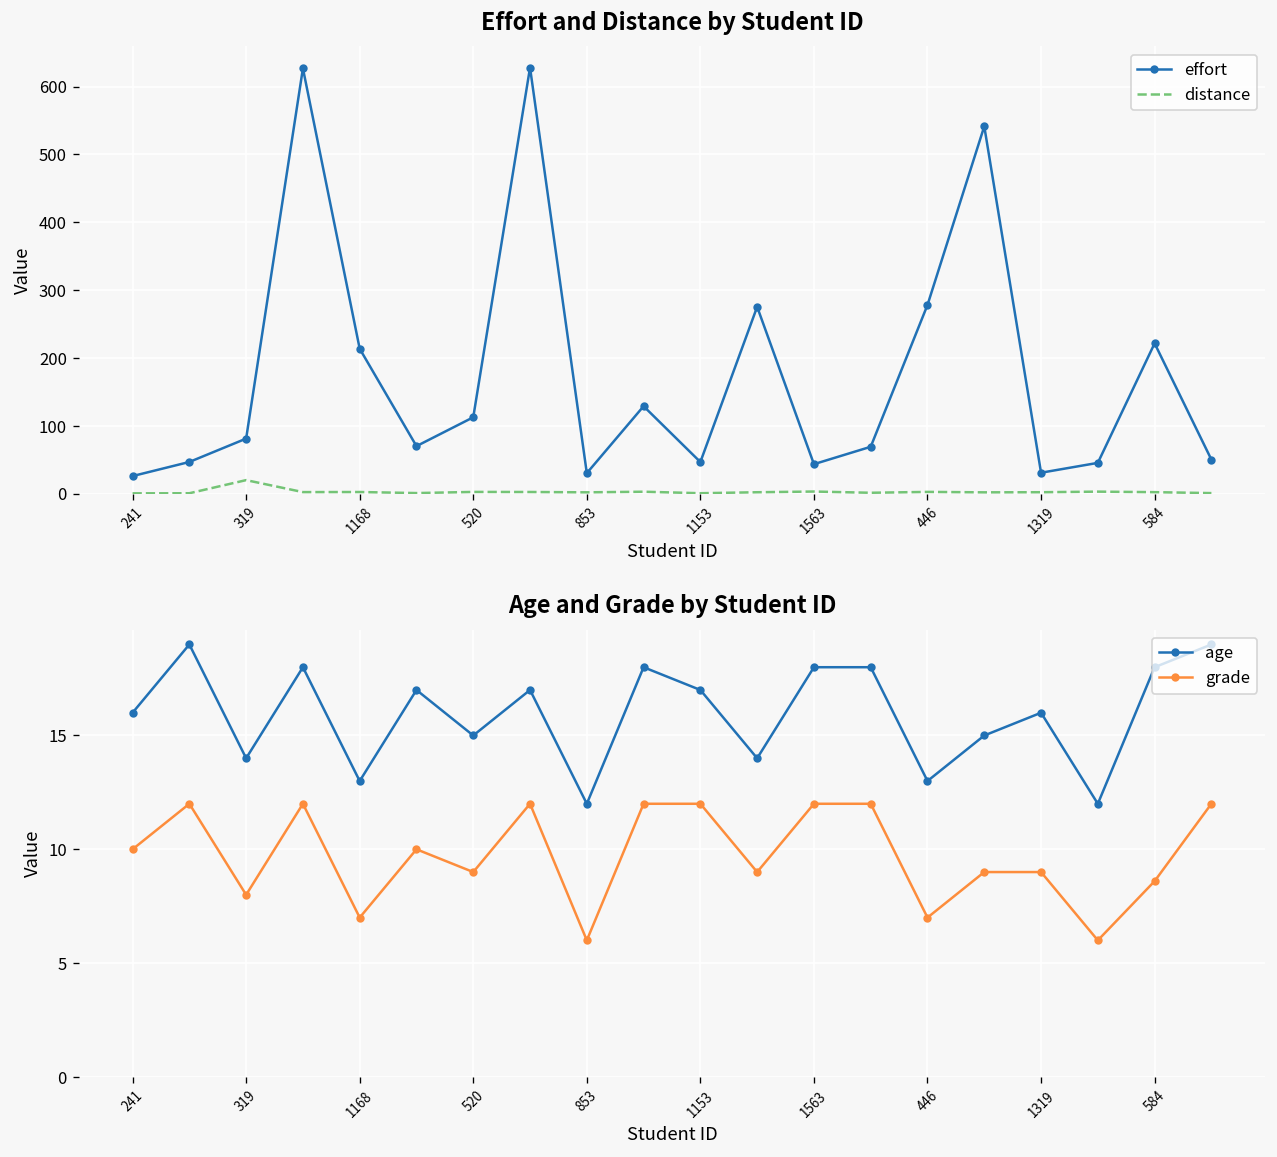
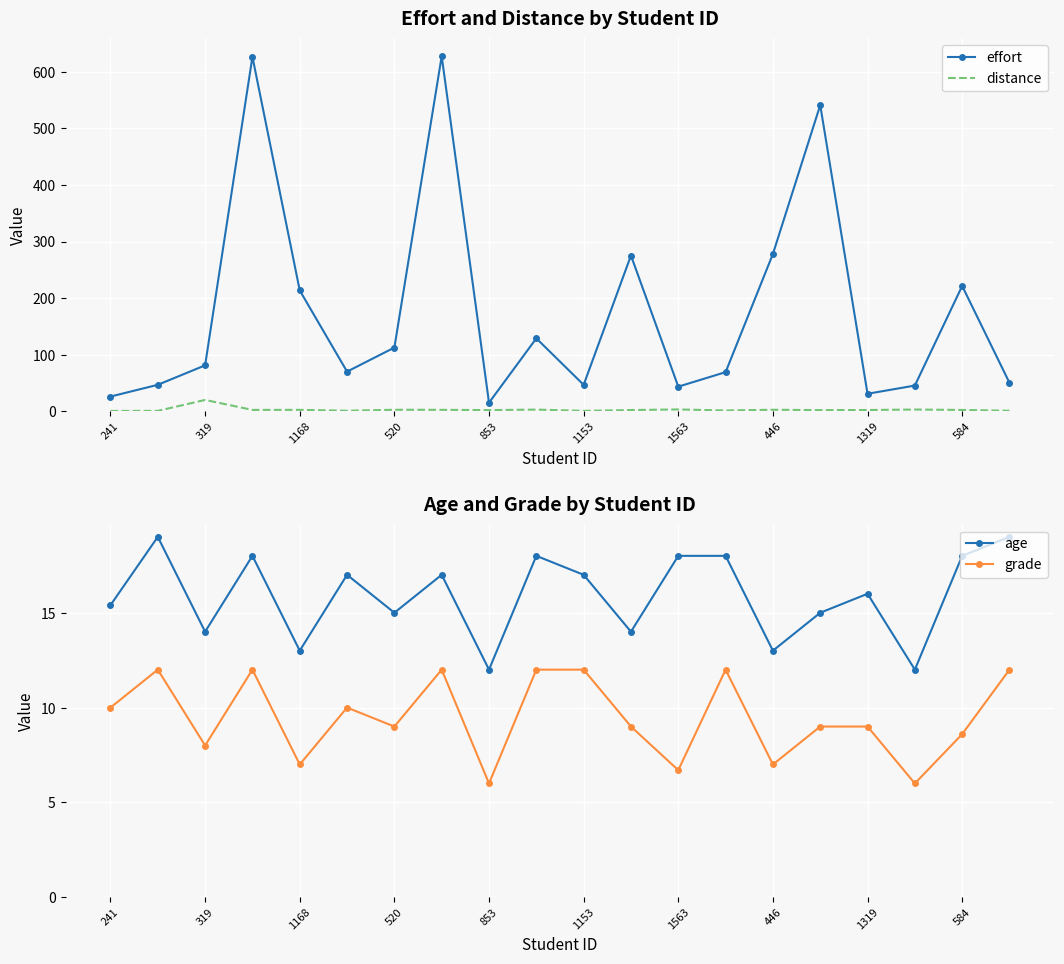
Effort and Distance by Student ID, effort, 853: 30 -> 10
Age and Grade by Student ID, age, 241: 16.0 -> 15.4
Age and Grade by Student ID, grade, 1563: 12.0 -> 6.7
